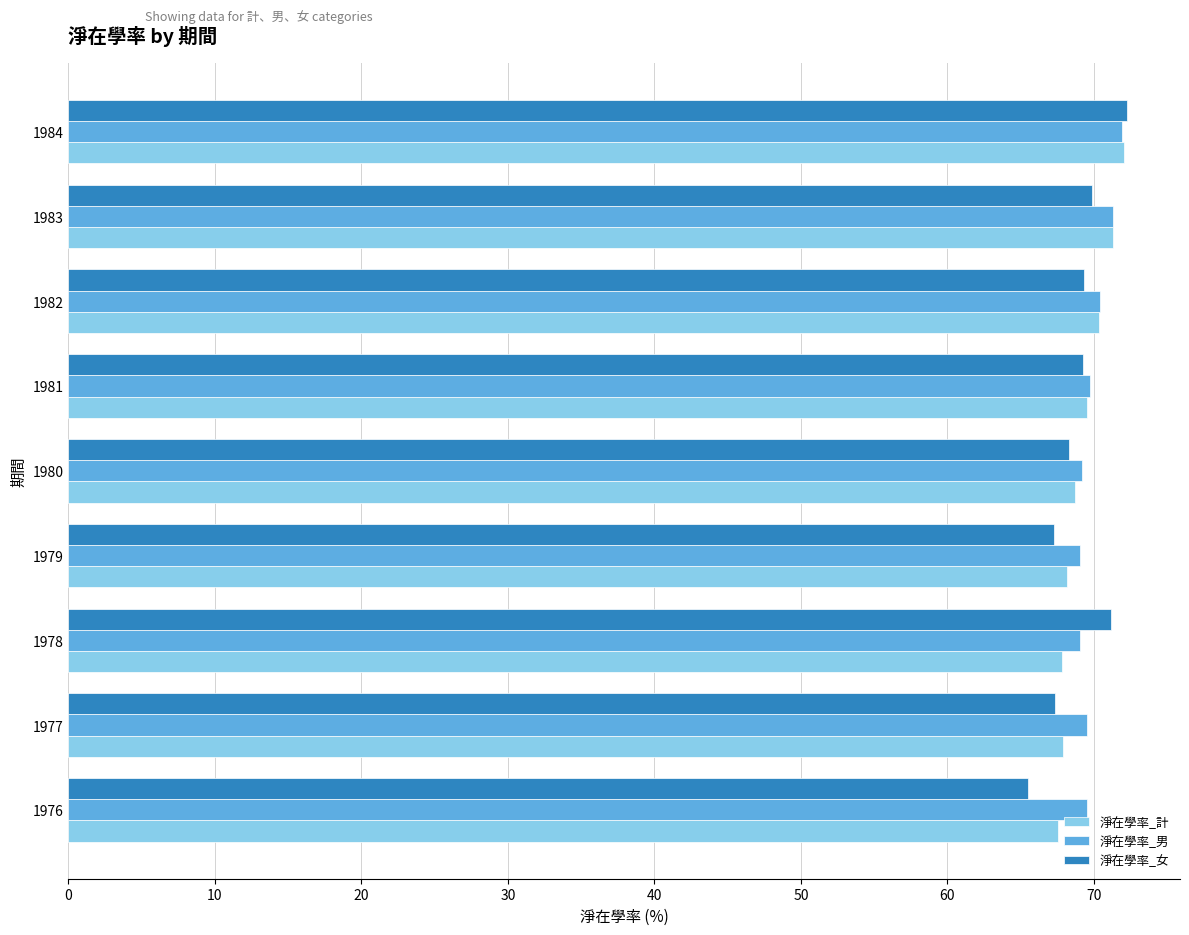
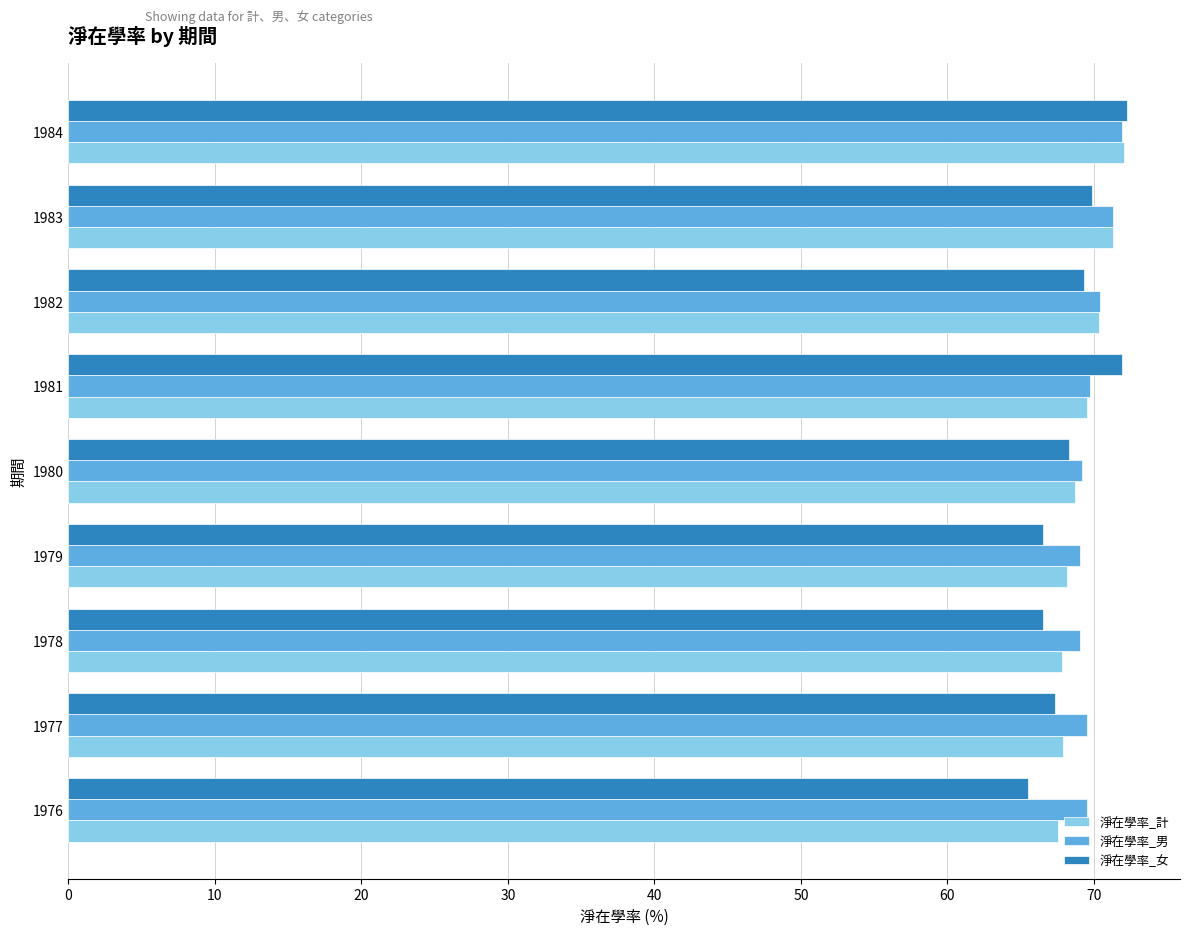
淨在學率_女, 1981: 69.3 -> 71.9
淨在學率_女, 1979: 67.3 -> 66.5
淨在學率_女, 1978: 71.2 -> 66.5
